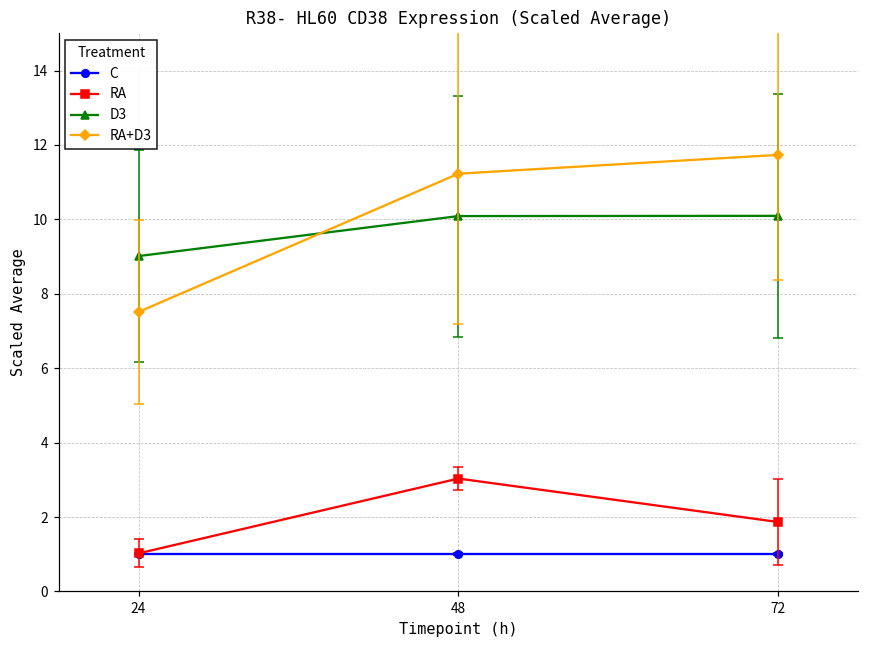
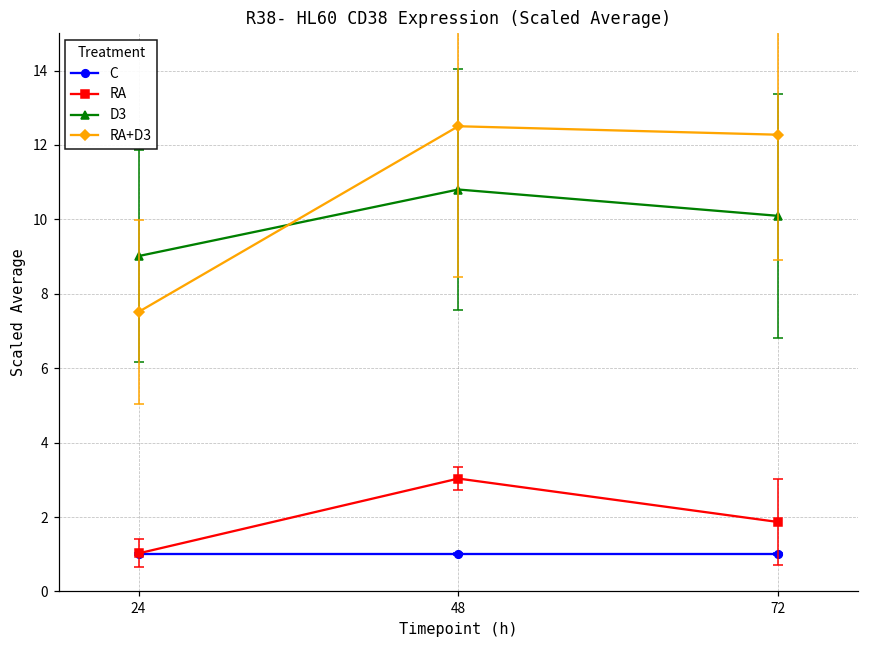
D3, 48: 10.1 -> 10.8
RA+D3, 48: 11.2 -> 12.5
RA+D3, 72: 11.7 -> 12.3
